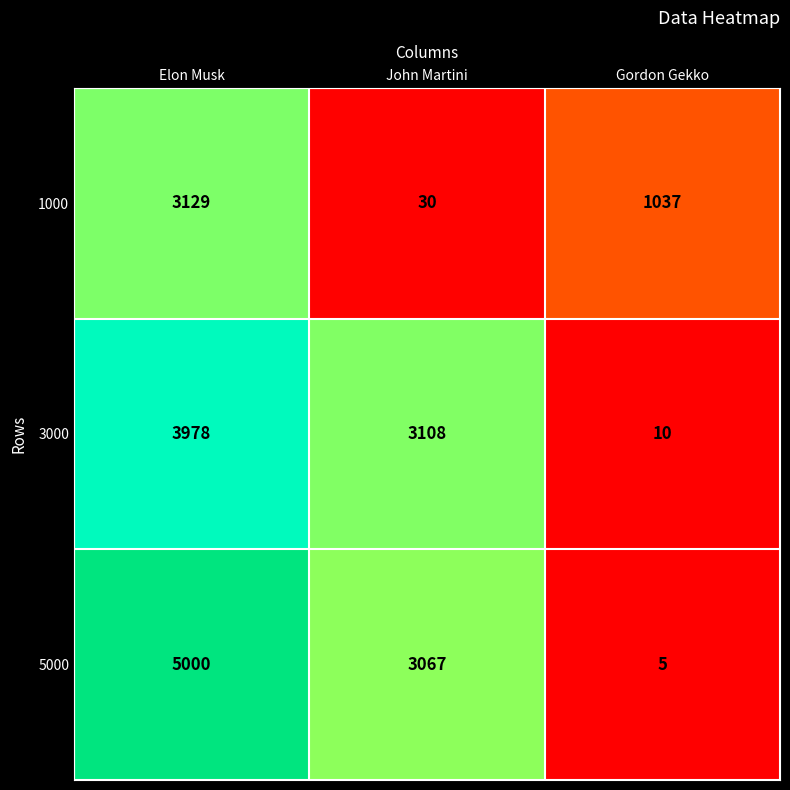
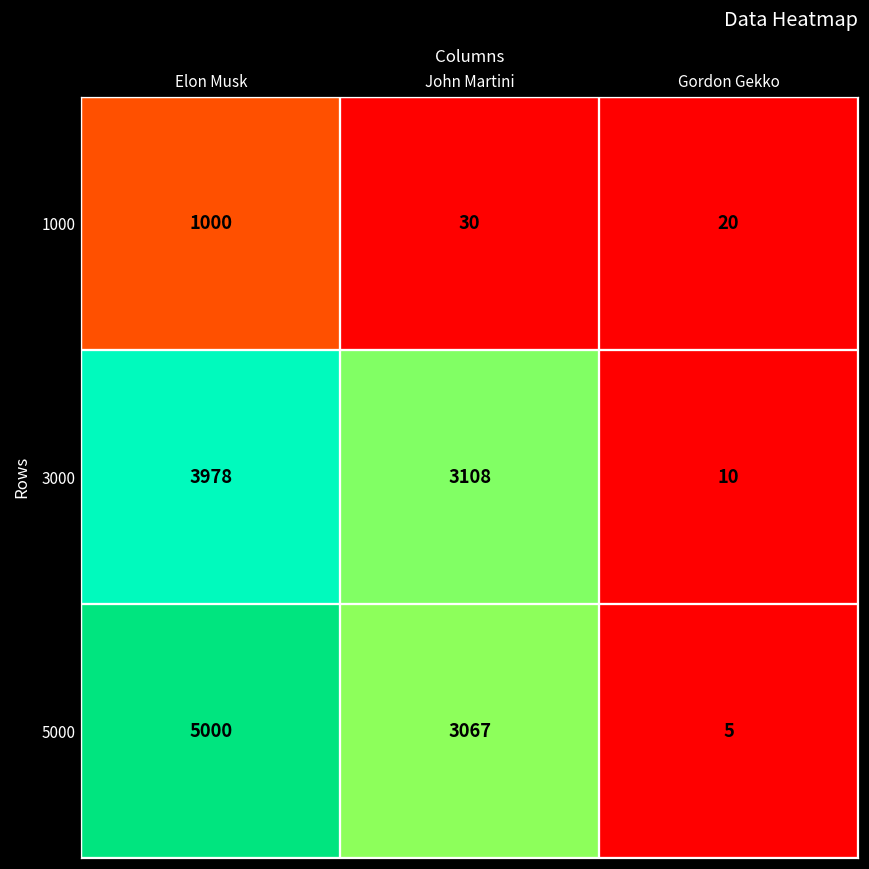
1000, Elon Musk: 3129 -> 1000
1000, Gordon Gekko: 1037 -> 20
